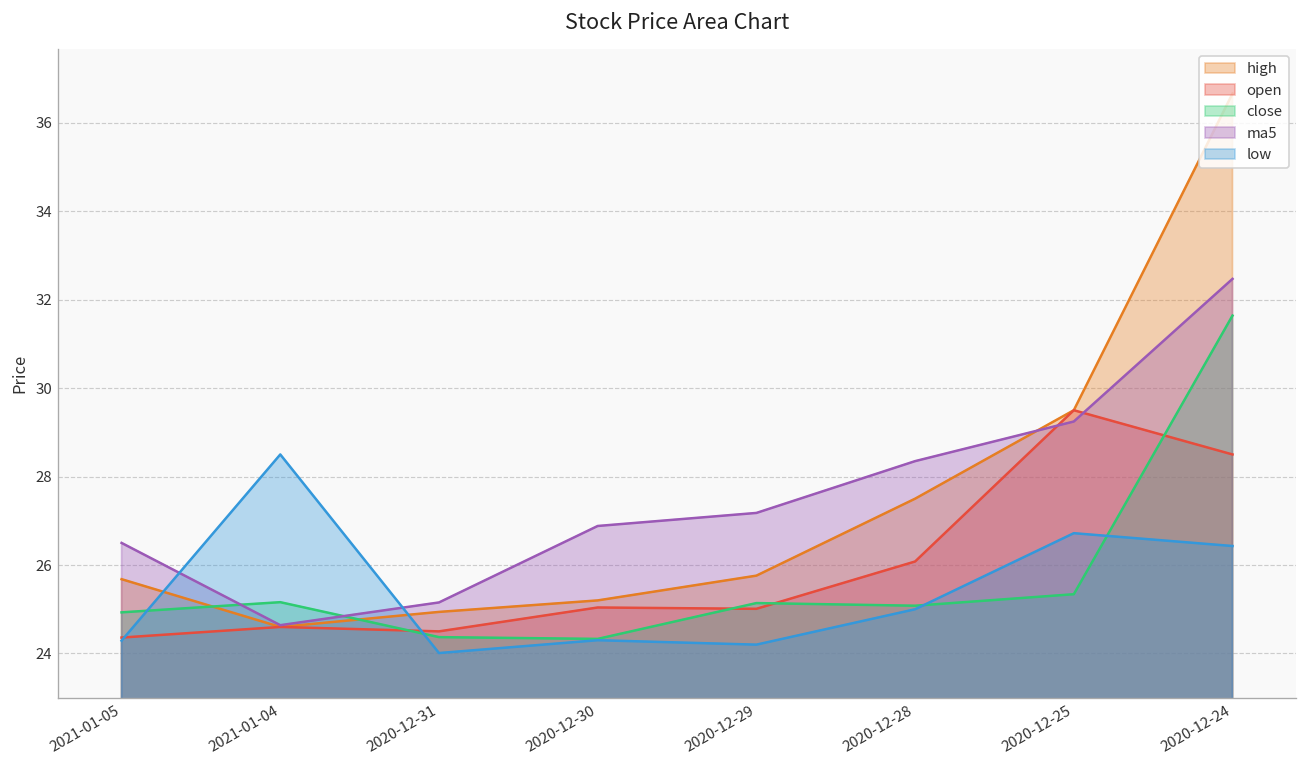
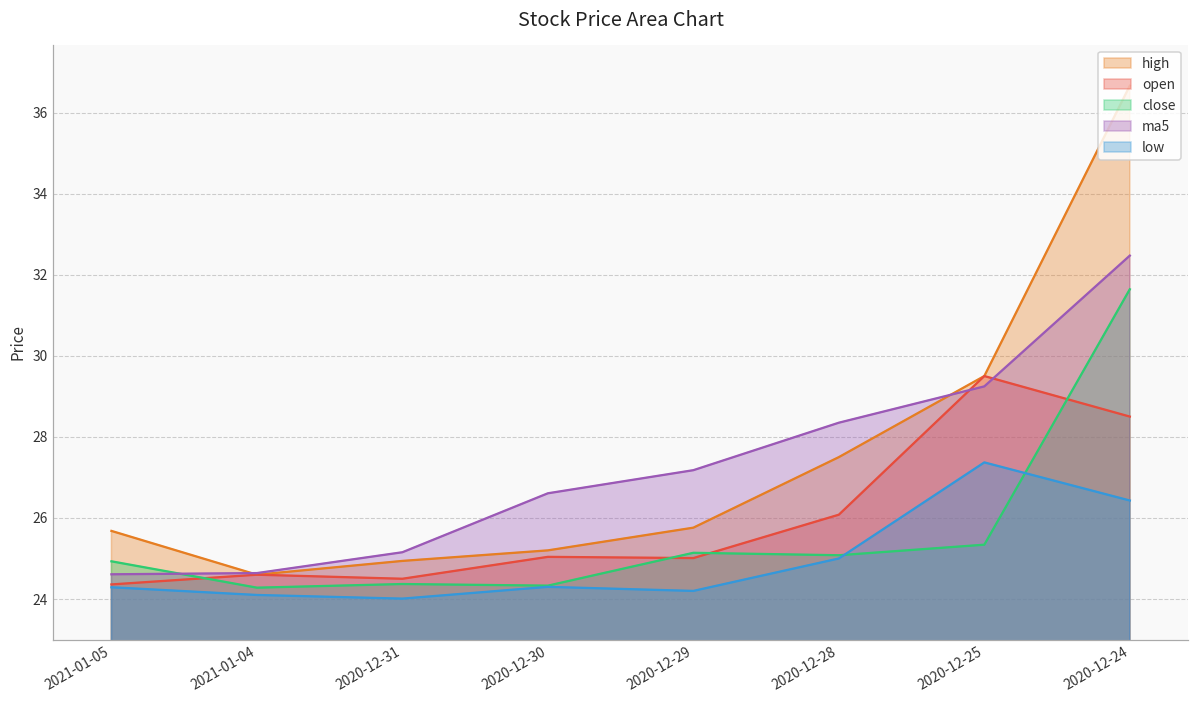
ma5, 2021-01-05: 26.5 -> 24.6
close, 2021-01-04: 25.2 -> 24.3
low, 2021-01-04: 28.5 -> 24.1
ma5, 2020-12-30: 26.9 -> 26.6
low, 2020-12-25: 26.7 -> 27.4
